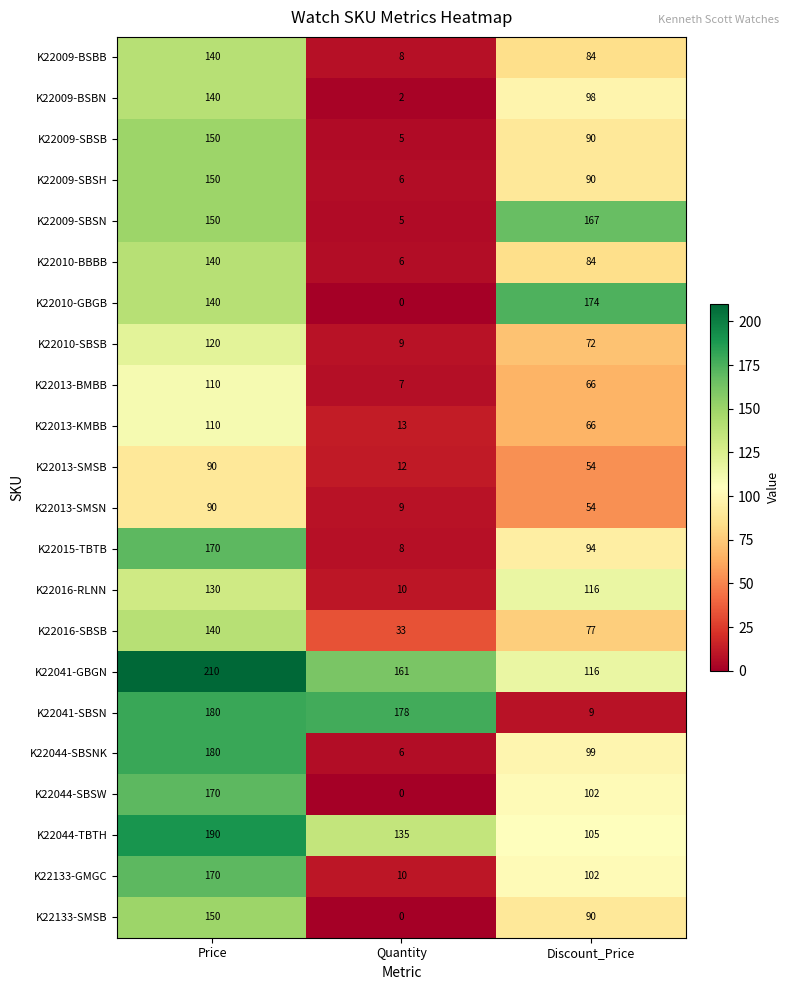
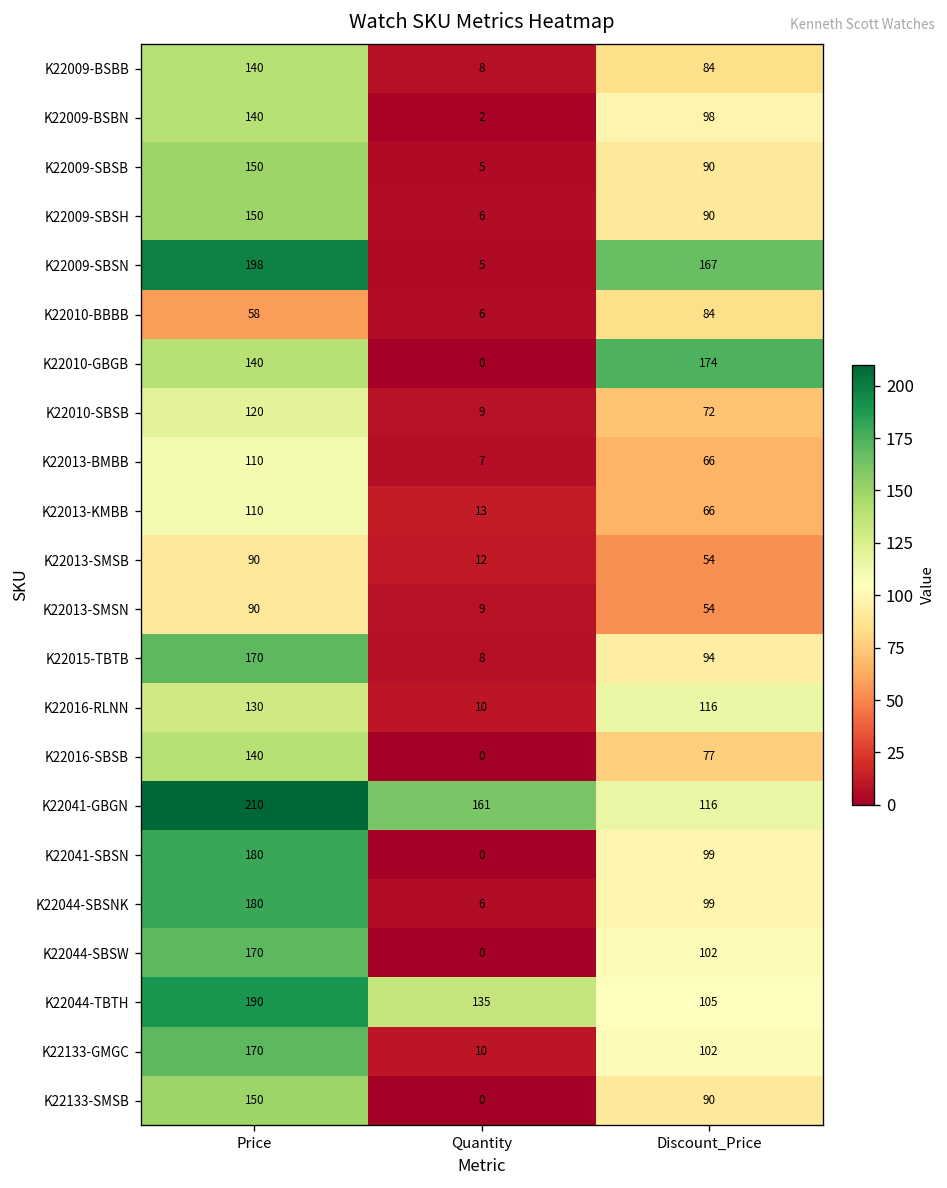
K22009-SBSN, Price: 150 -> 198
K22010-BBBB, Price: 140 -> 58
K22016-SBSB, Quantity: 33 -> 0
K22041-SBSN, Quantity: 178 -> 0
K22041-SBSN, Discount_Price: 9 -> 99
